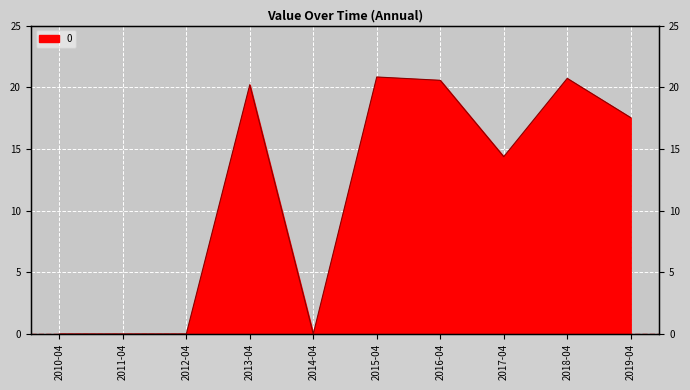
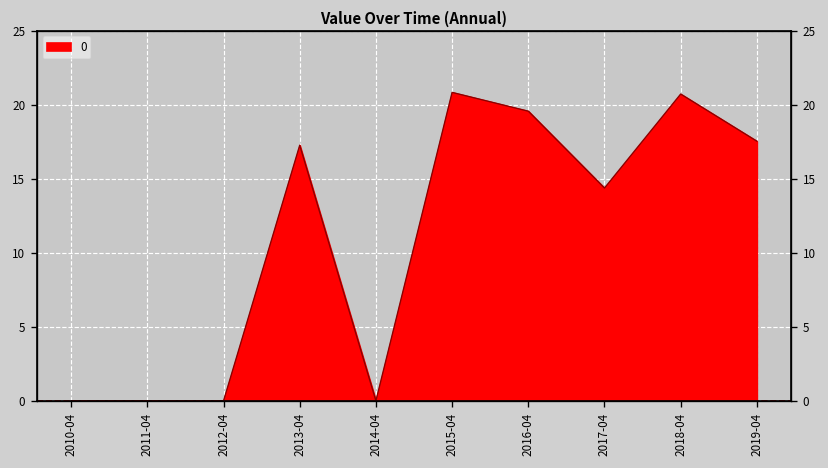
2013-04: 20.2 -> 17.3
2016-04: 20.6 -> 19.6
